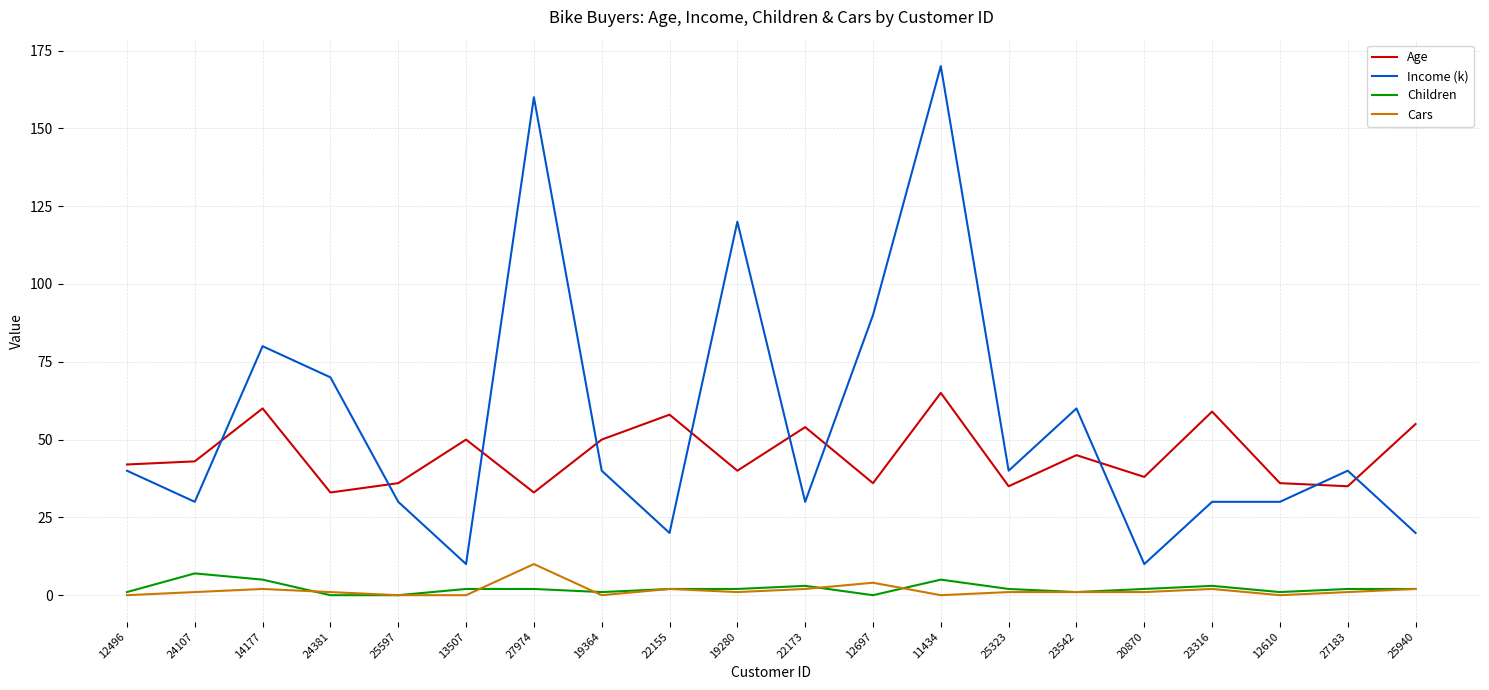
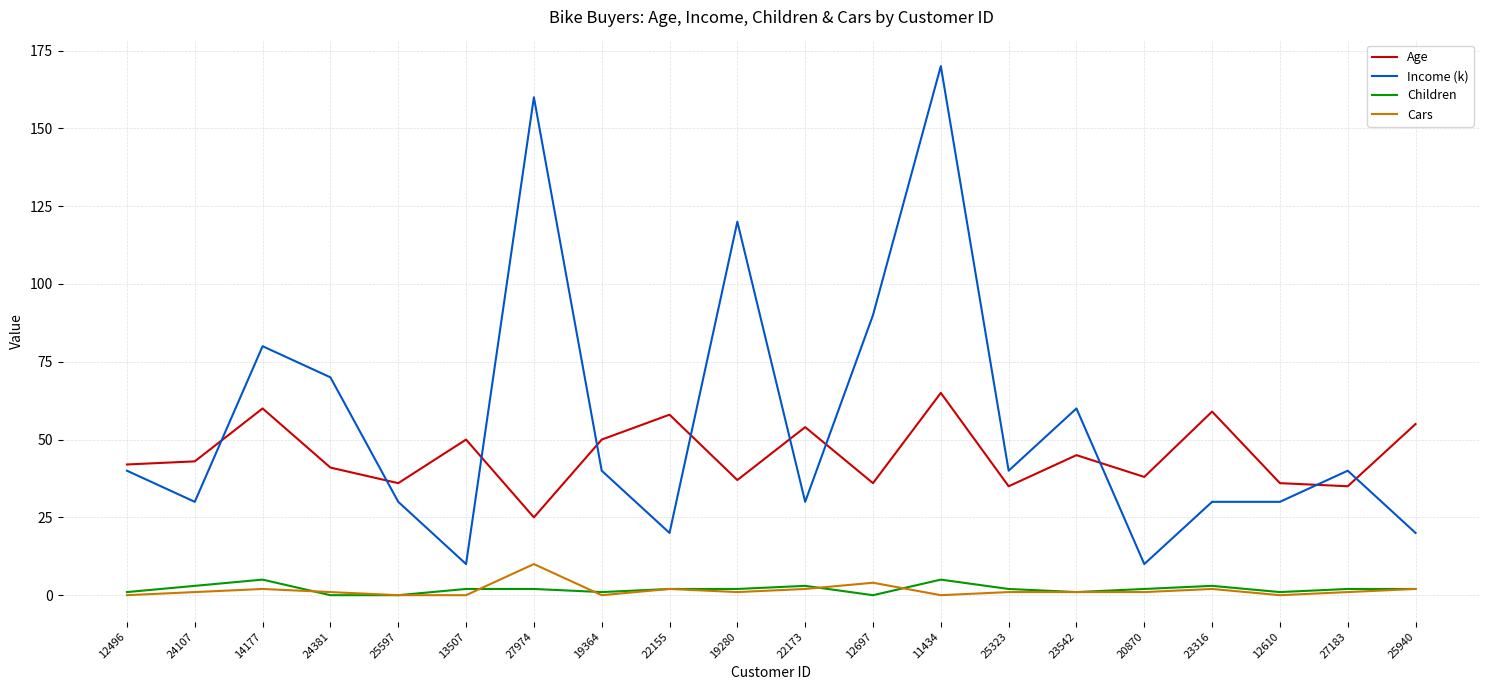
Children, 24107: 7 -> 3
Age, 24381: 33 -> 41
Age, 27974: 33 -> 25
Age, 19280: 40 -> 37
